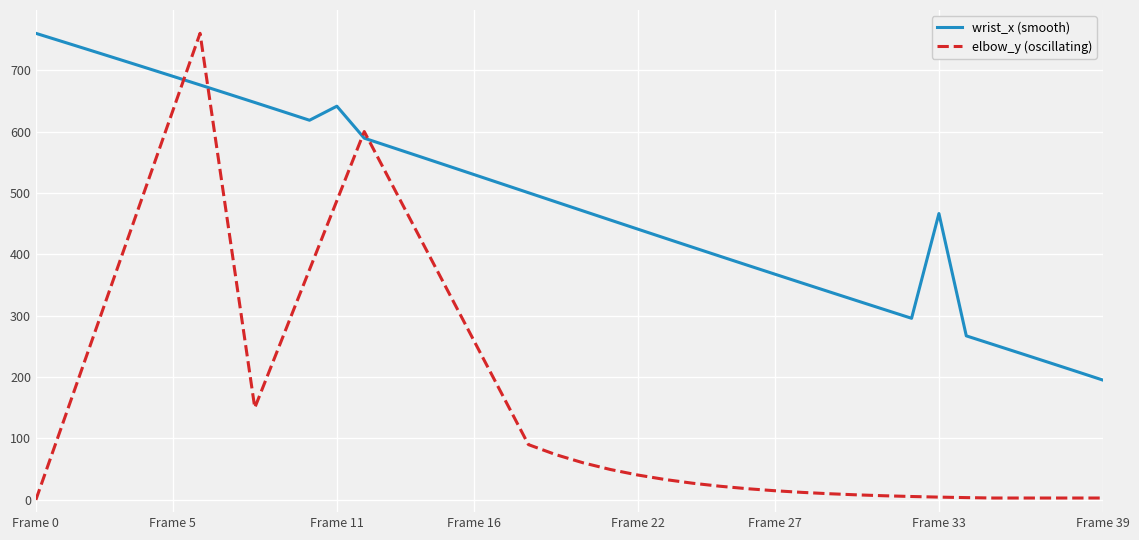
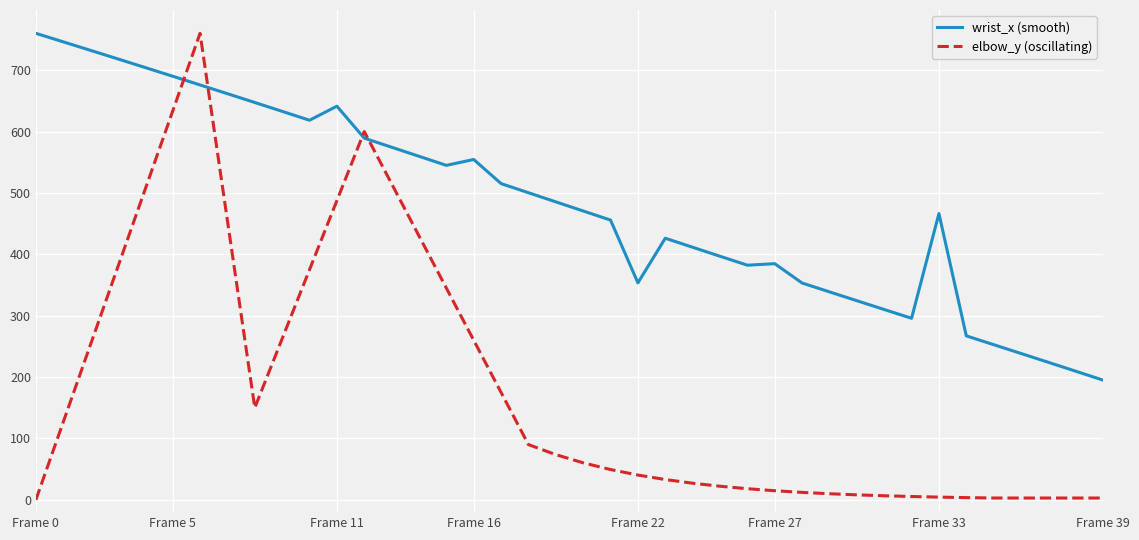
wrist_x (smooth), Frame 16: 530 -> 550
wrist_x (smooth), Frame 22: 440 -> 350
wrist_x (smooth), Frame 27: 370 -> 380
